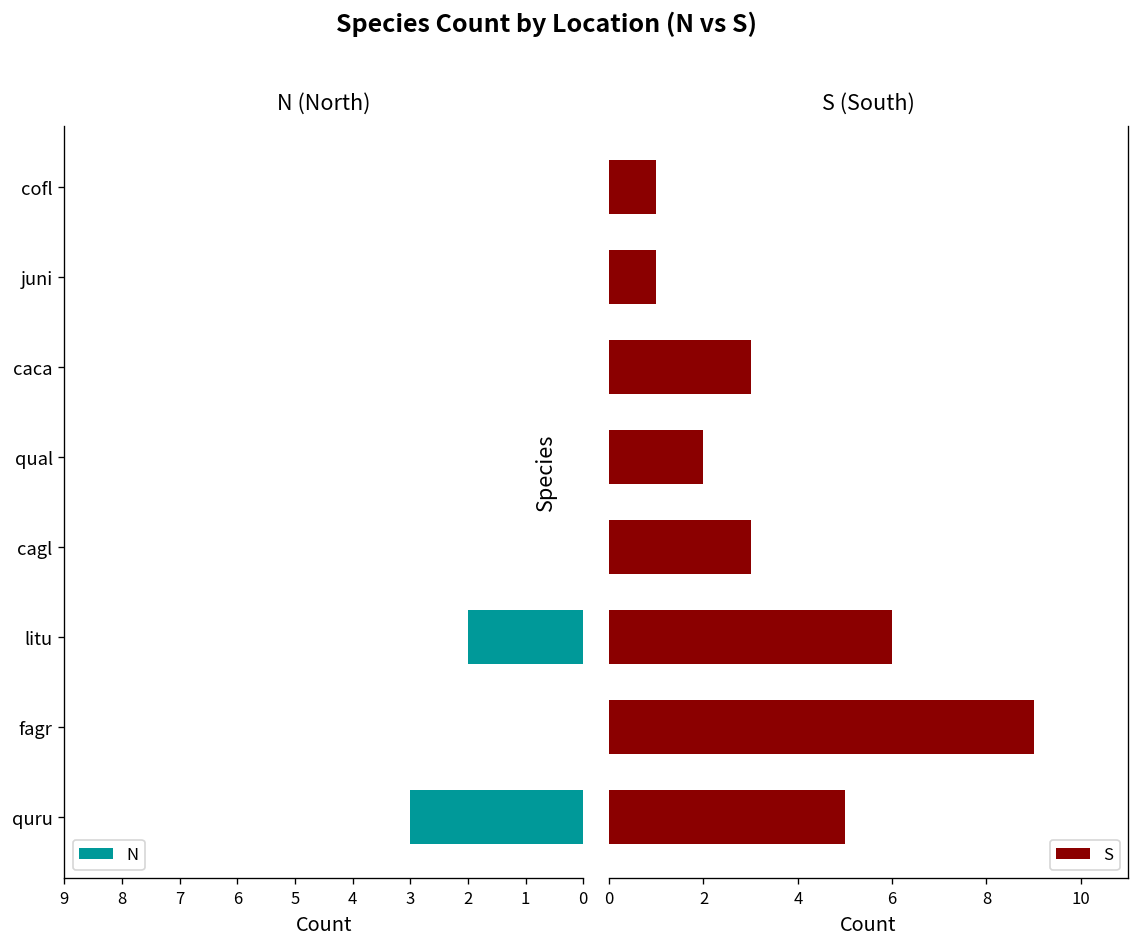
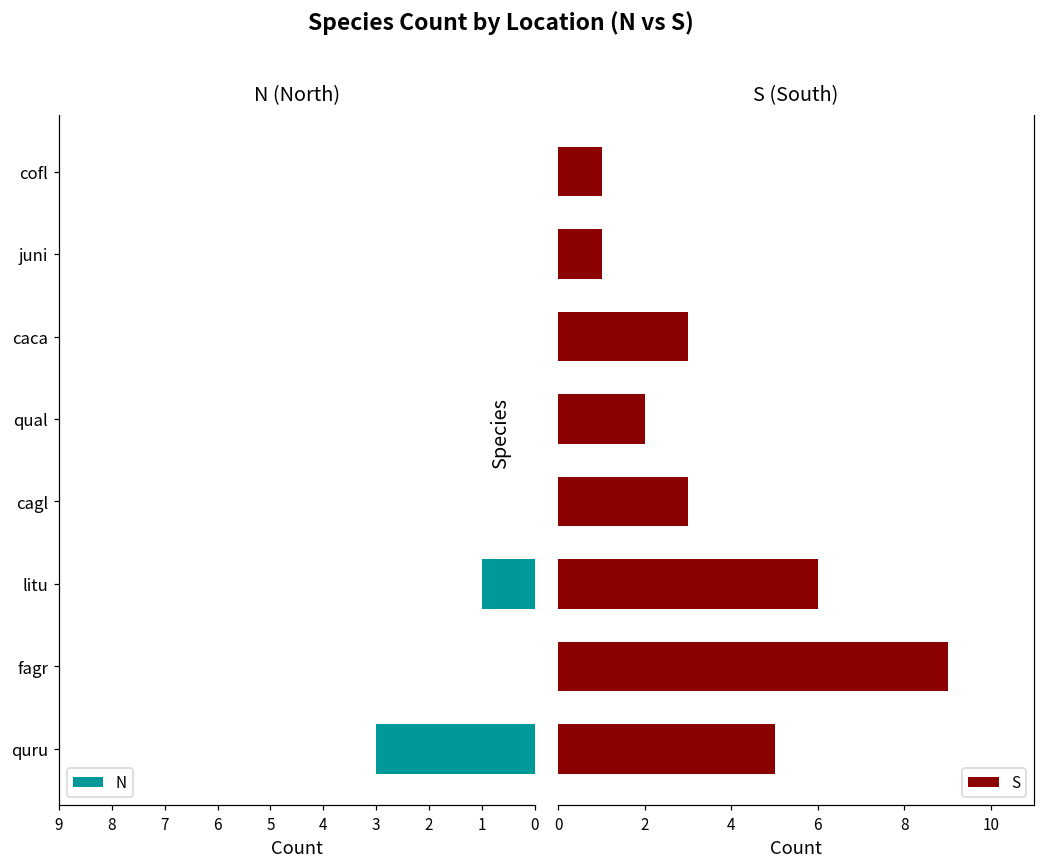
N (North), litu: 2 -> 1
